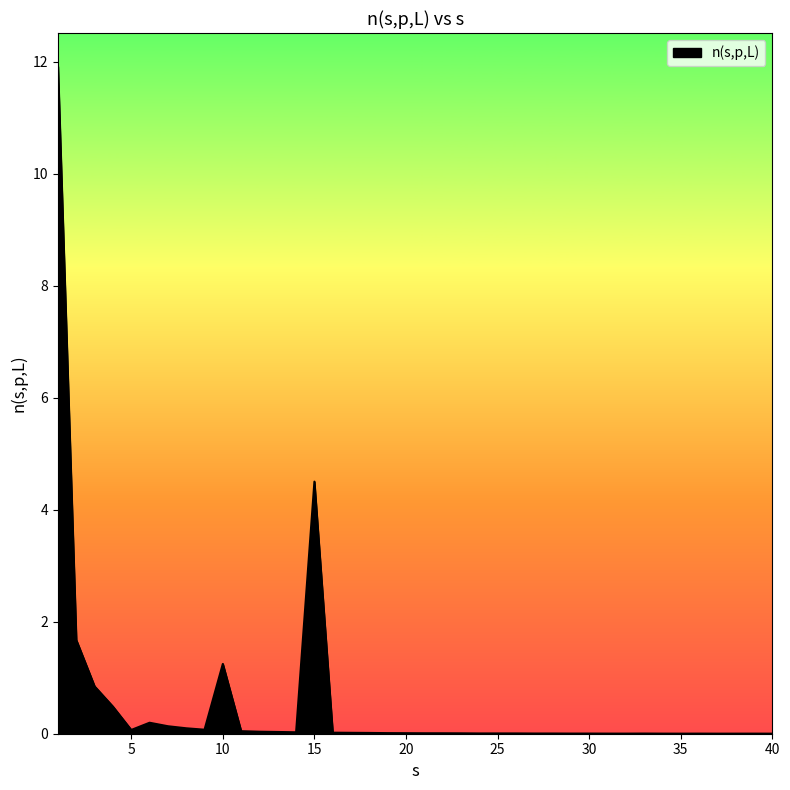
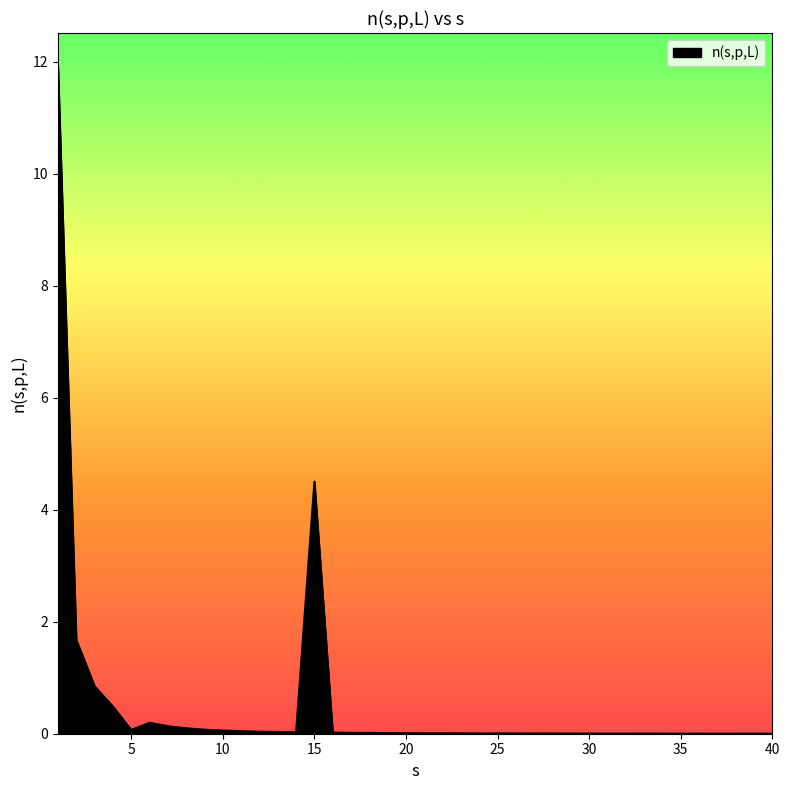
10: 1.2 -> 0.1
